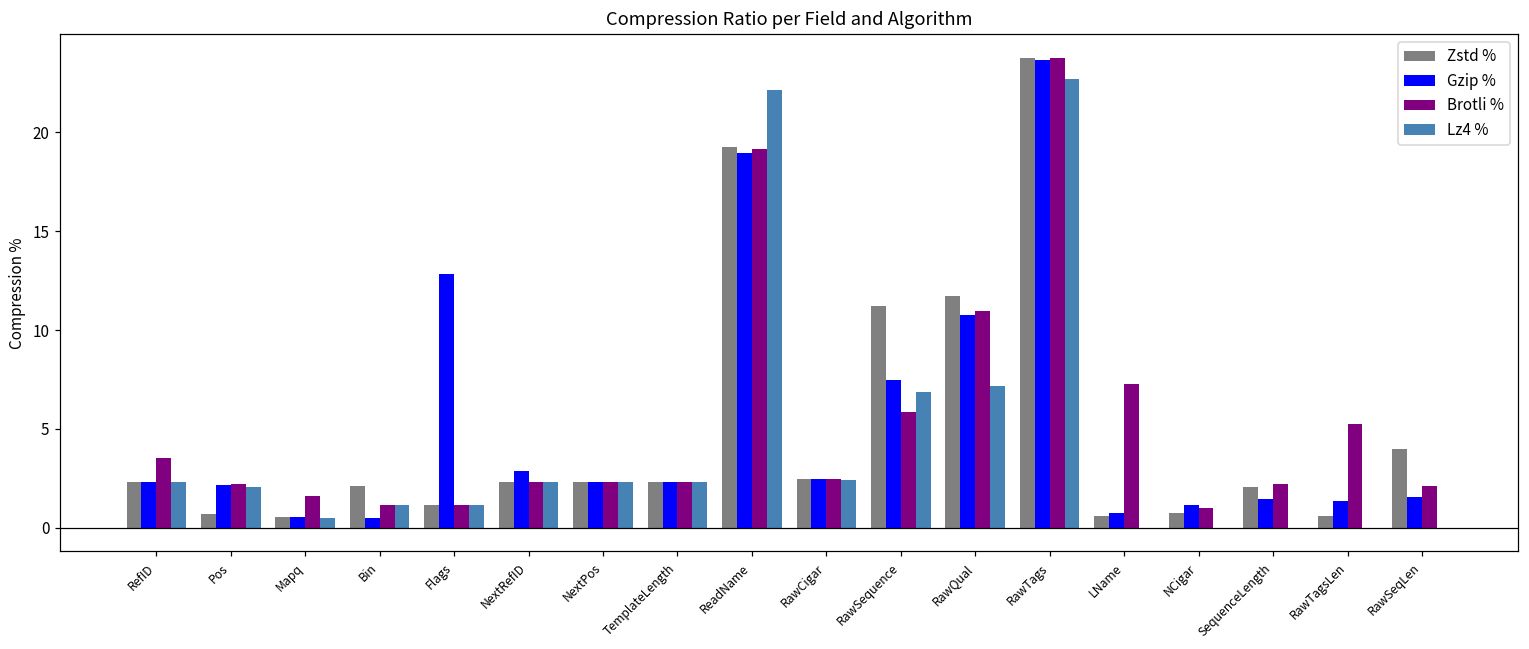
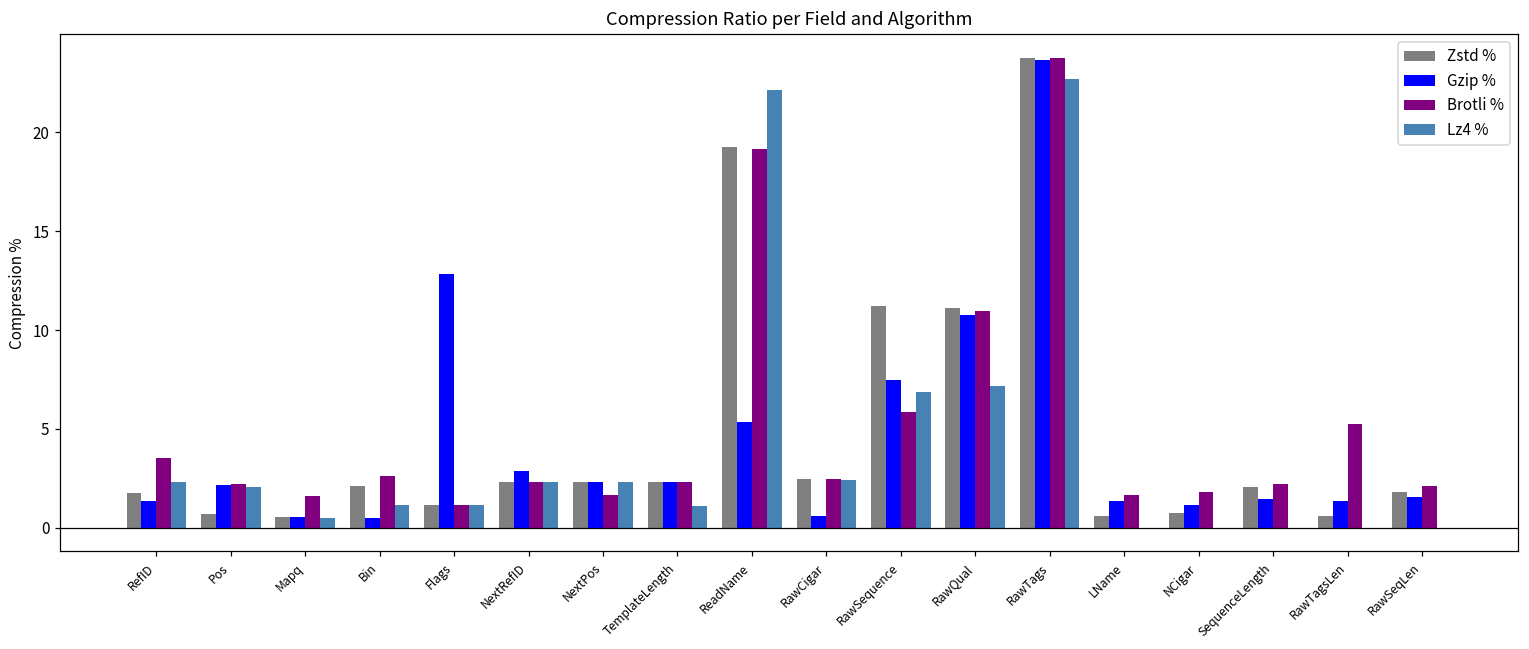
Zstd %, RefID: 2.3 -> 1.7
Gzip %, RefID: 2.3 -> 1.3
Brotli %, Bin: 1.2 -> 2.6
Brotli %, NextPos: 2.3 -> 1.6
Lz4 %, TemplateLength: 2.3 -> 1.1
Gzip %, ReadName: 19.0 -> 5.3
Gzip %, RawCigar: 2.5 -> 0.6
Zstd %, RawQual: 11.7 -> 11.1
Gzip %, LName: 0.8 -> 1.4
Brotli %, LName: 7.3 -> 1.6
Brotli %, NCigar: 1.0 -> 1.8
Zstd %, RawSeqLen: 4.0 -> 1.8
